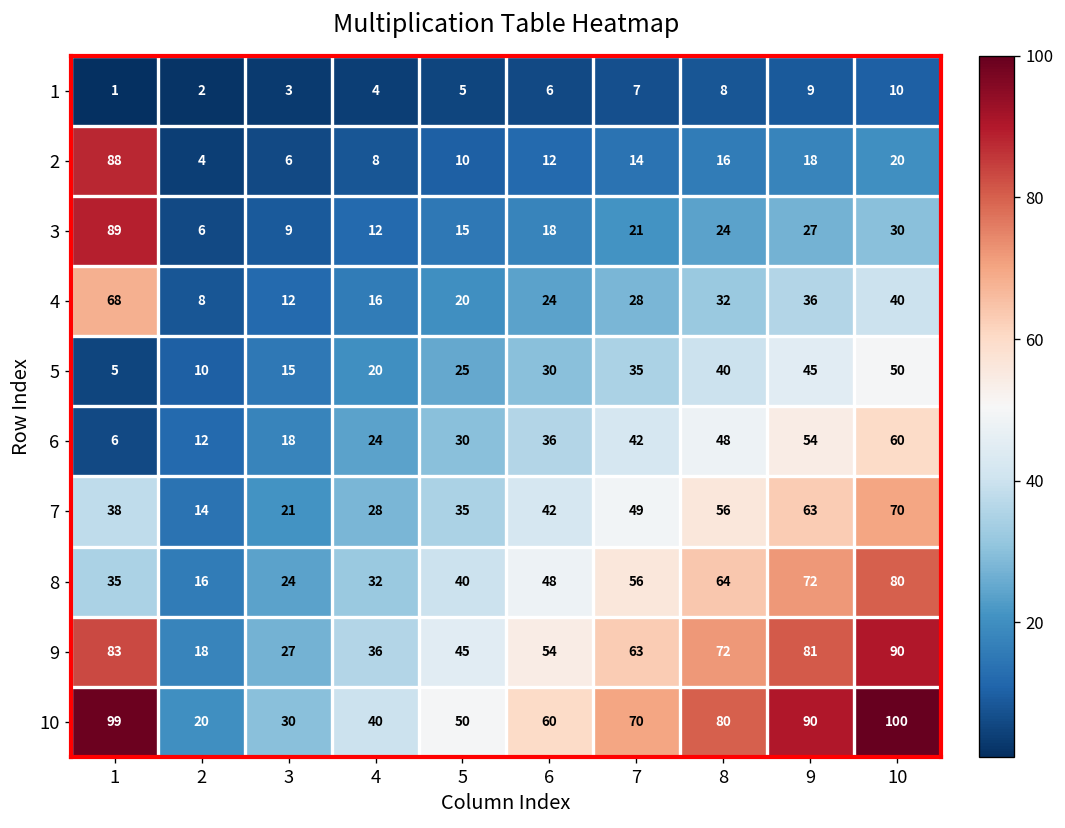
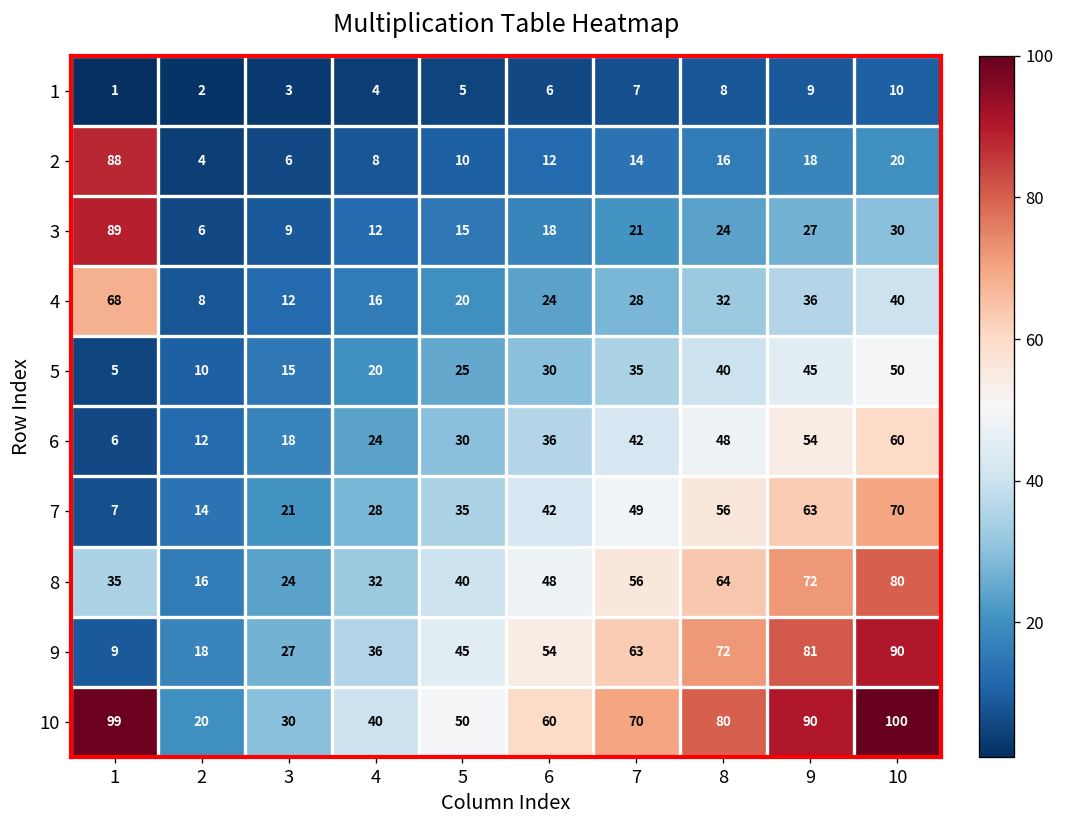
7, 1: 38 -> 7
9, 1: 83 -> 9
